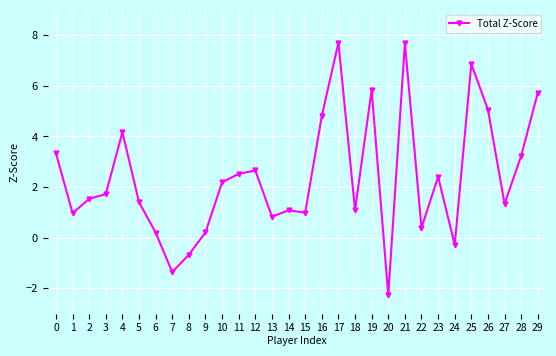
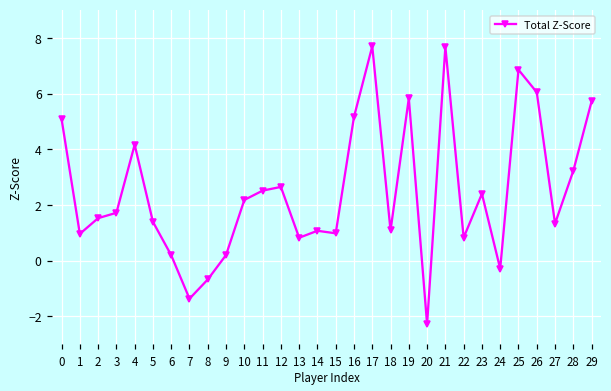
0: 3.3 -> 5.1
16: 4.8 -> 5.2
22: 0.4 -> 0.8
26: 5.1 -> 6.1
